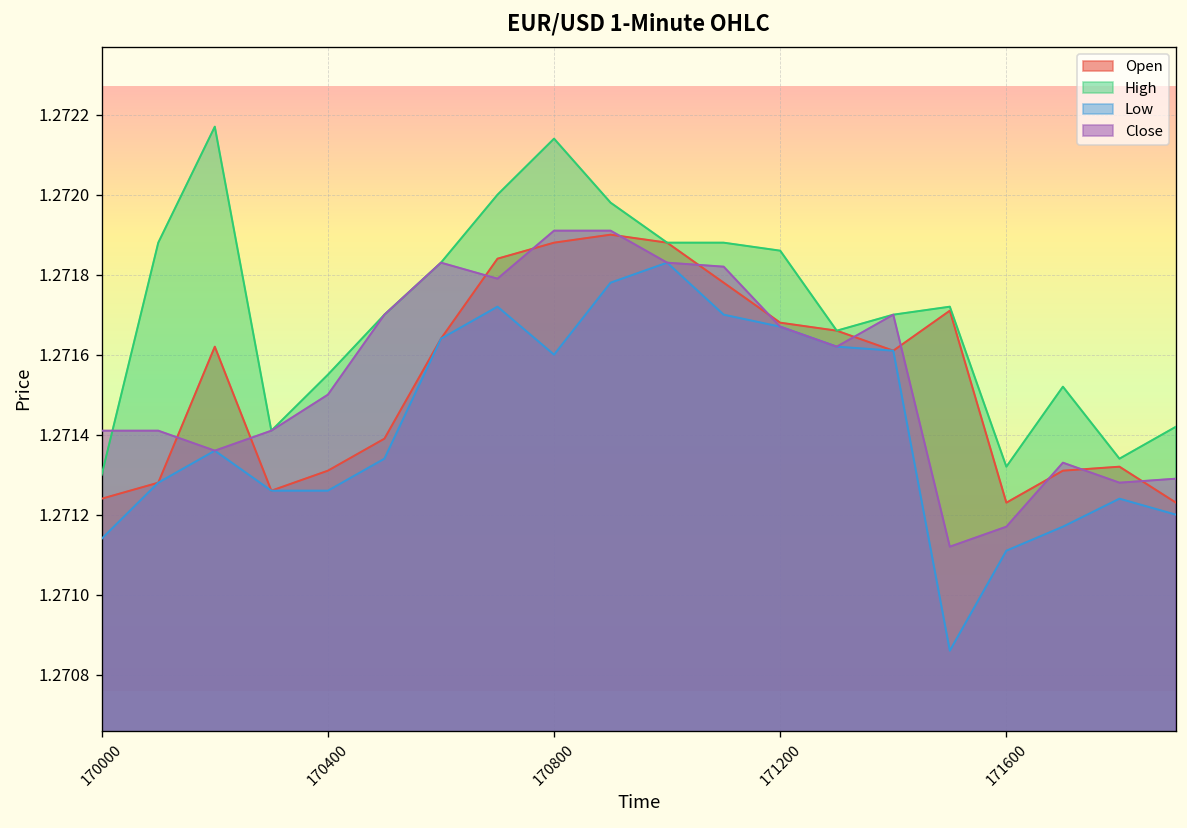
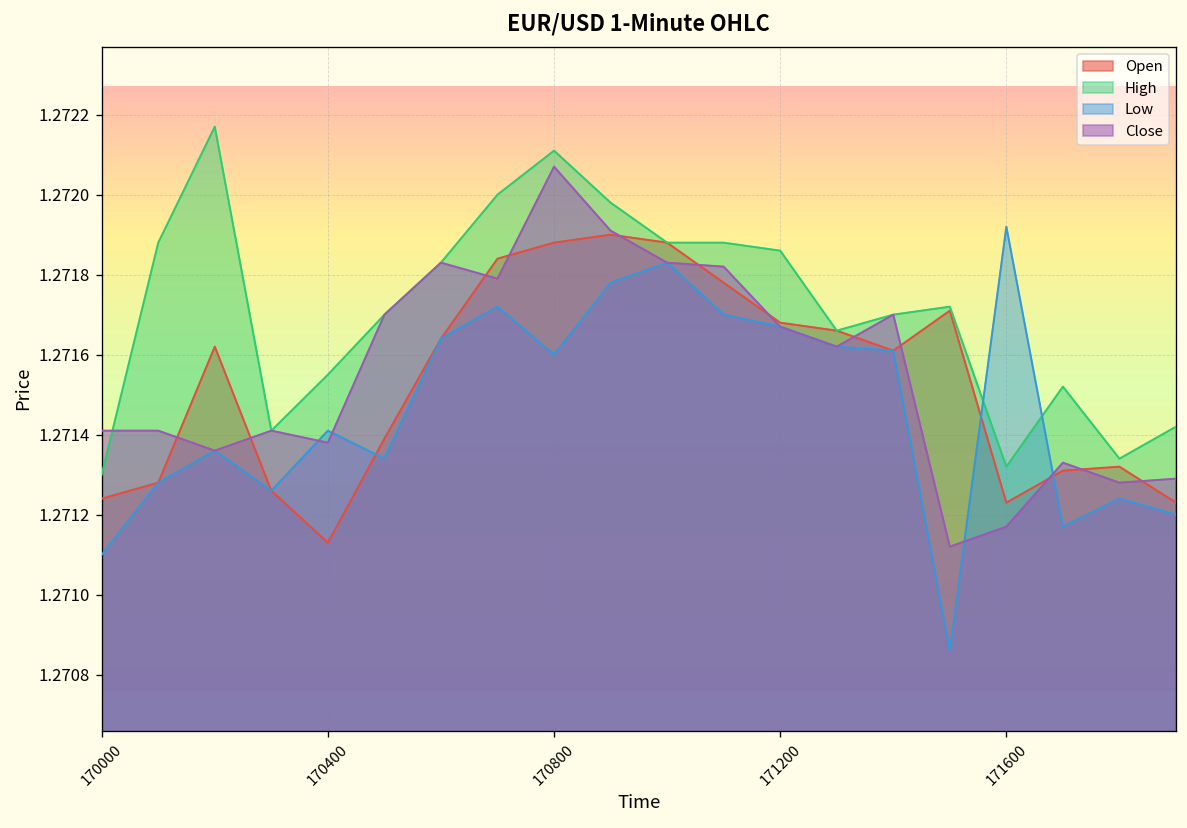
Low, 170000: 1.27114 -> 1.27110
Open, 170400: 1.27131 -> 1.27113
Low, 170400: 1.27126 -> 1.27141
Close, 170400: 1.27150 -> 1.27138
High, 170800: 1.27214 -> 1.27211
Close, 170800: 1.27191 -> 1.27207
Low, 171600: 1.27111 -> 1.27192
